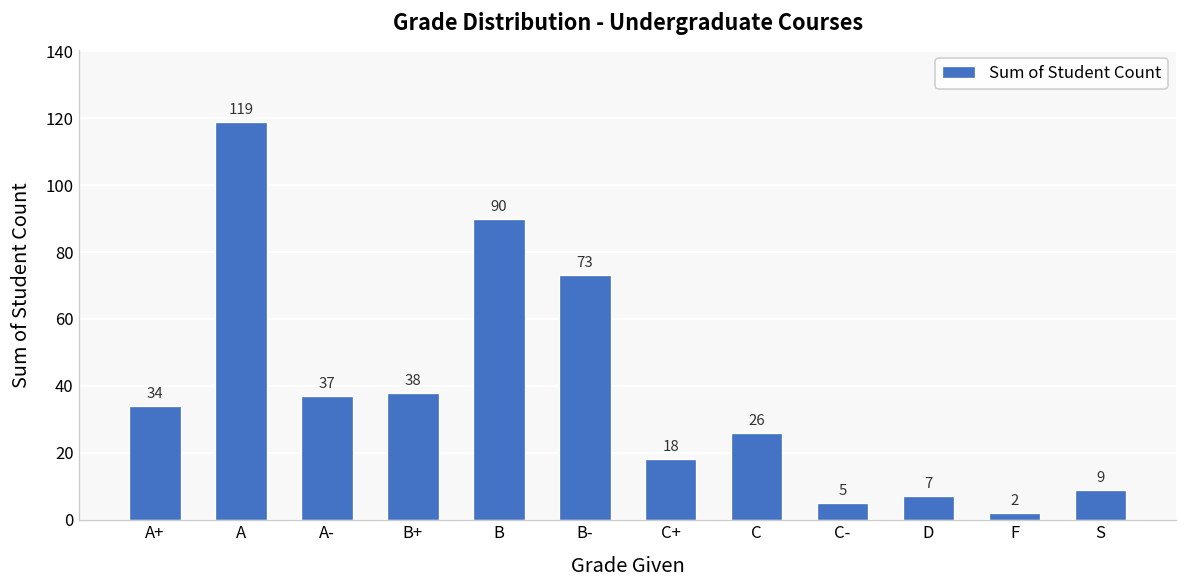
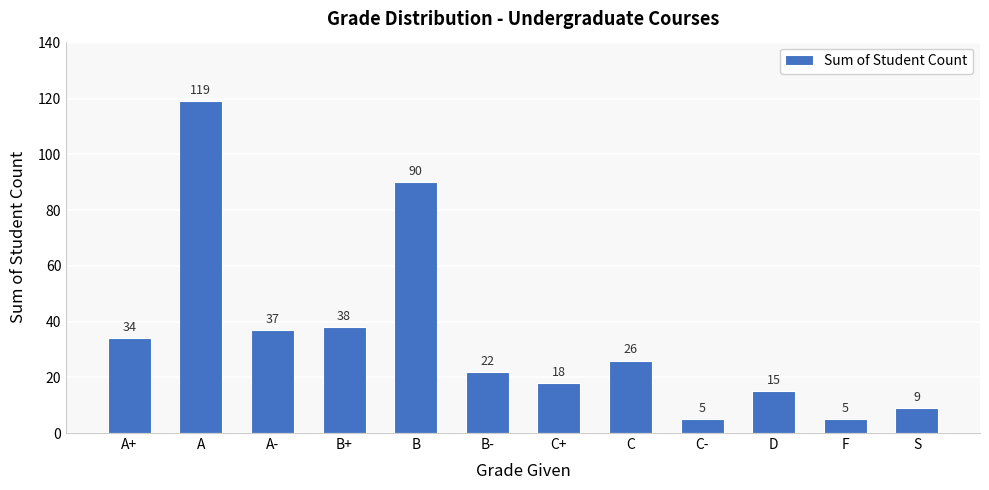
B-: 73 -> 22
D: 7 -> 15
F: 2 -> 5
